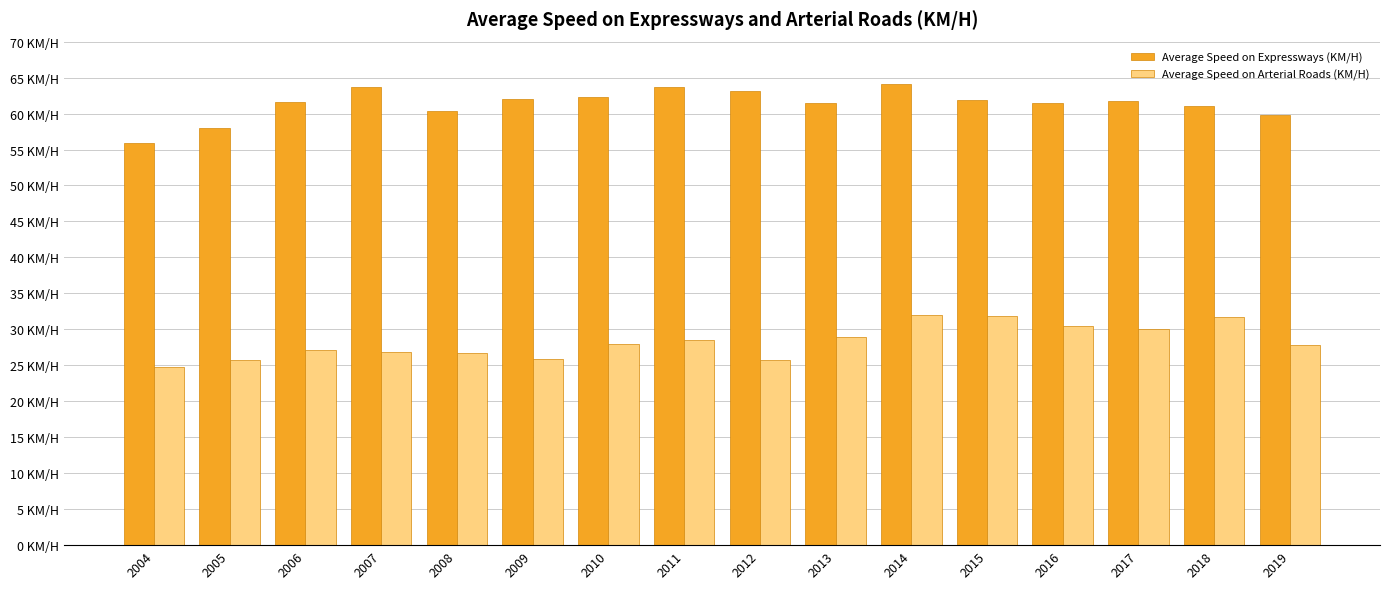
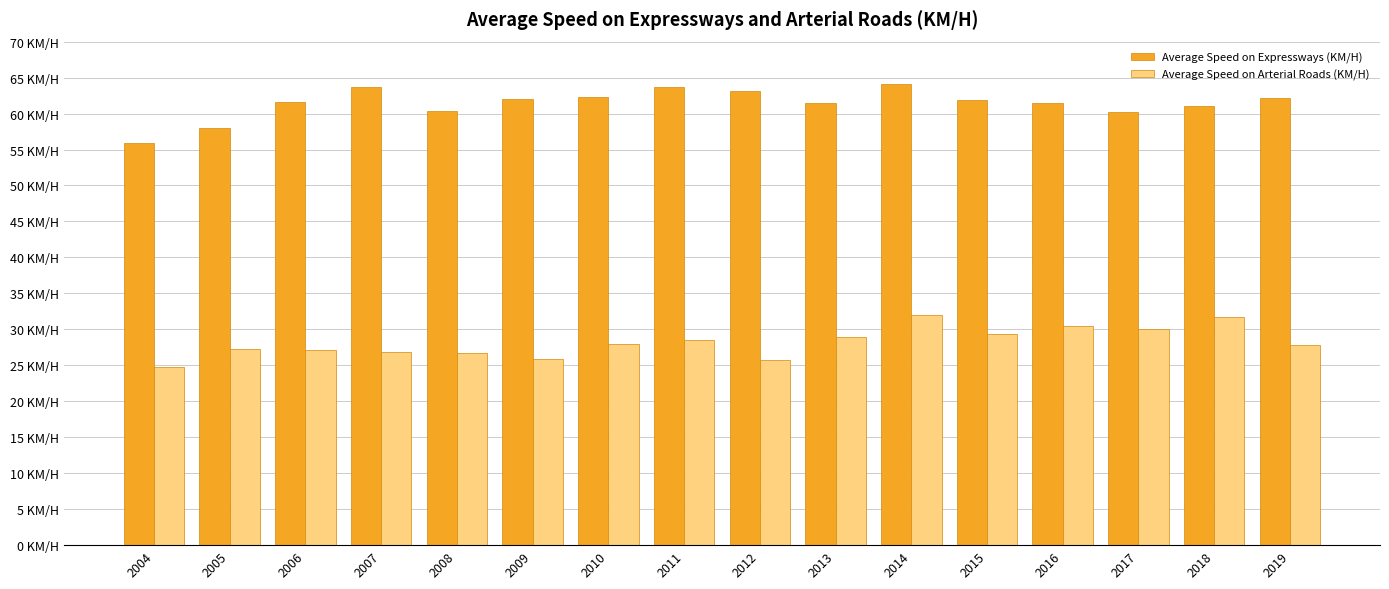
Average Speed on Arterial Roads (KM/H), 2005: 26 KM/H -> 27 KM/H
Average Speed on Arterial Roads (KM/H), 2015: 32 KM/H -> 29 KM/H
Average Speed on Expressways (KM/H), 2017: 62 KM/H -> 60 KM/H
Average Speed on Expressways (KM/H), 2019: 60 KM/H -> 62 KM/H
